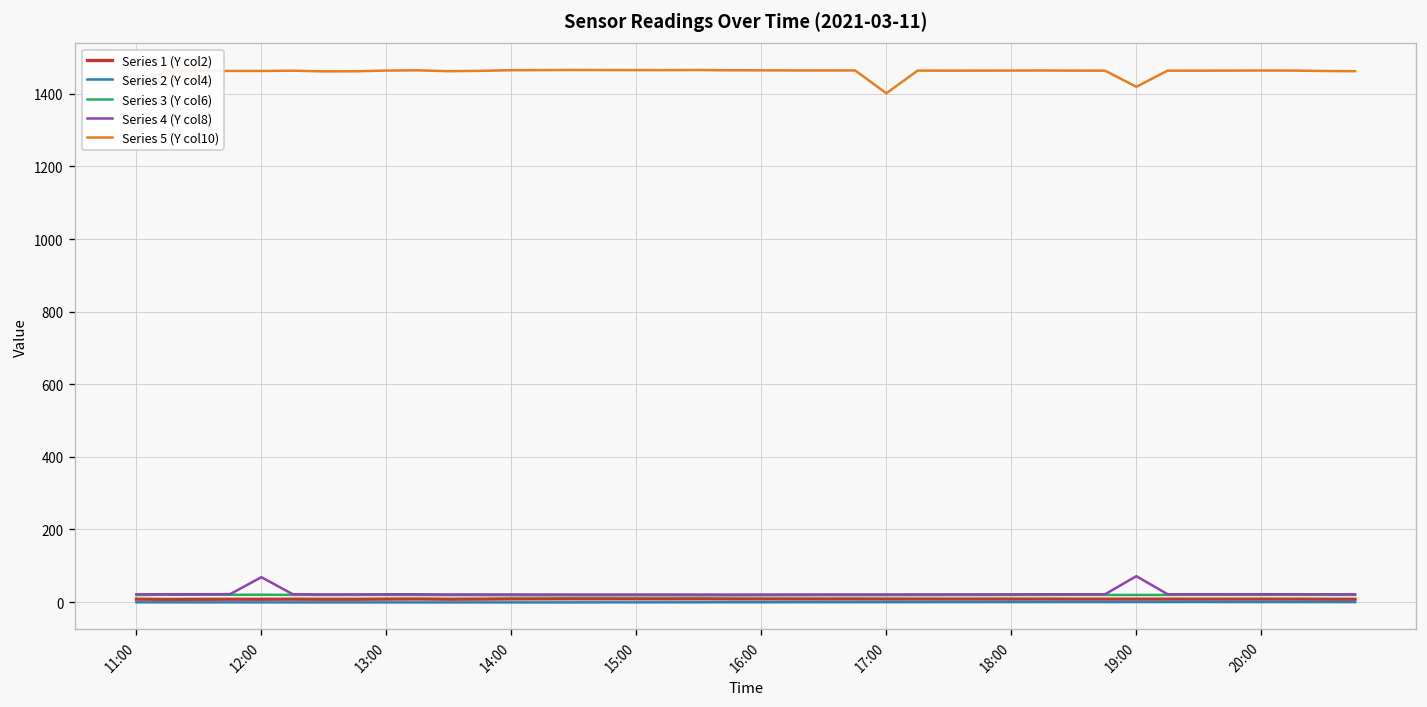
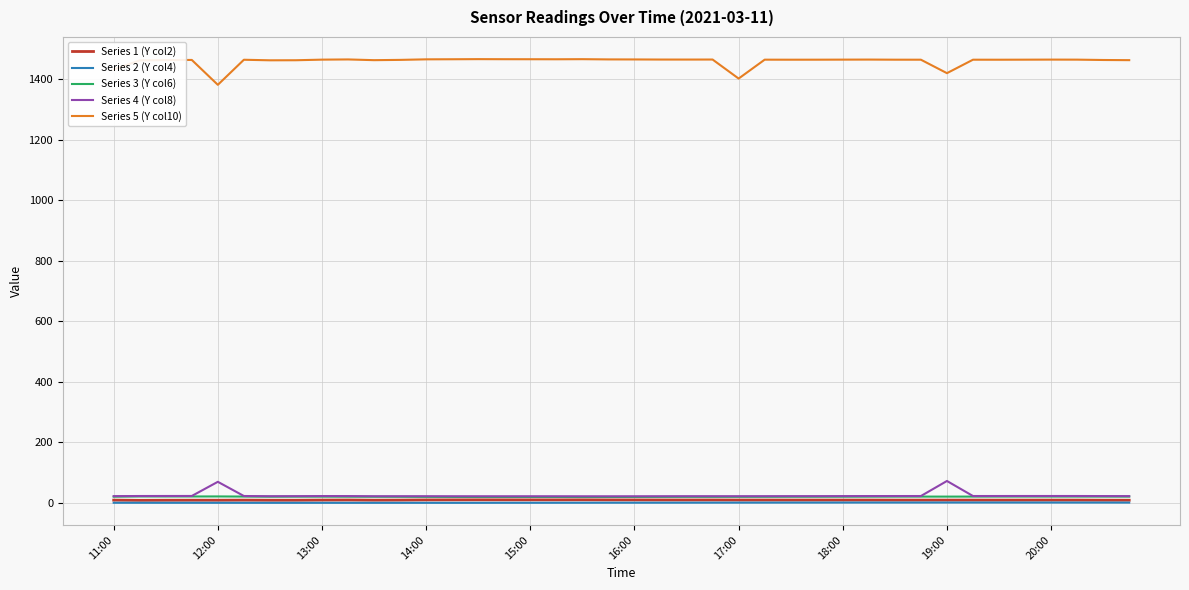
Series 5 (Y col10), 12:00: 1460 -> 1380
